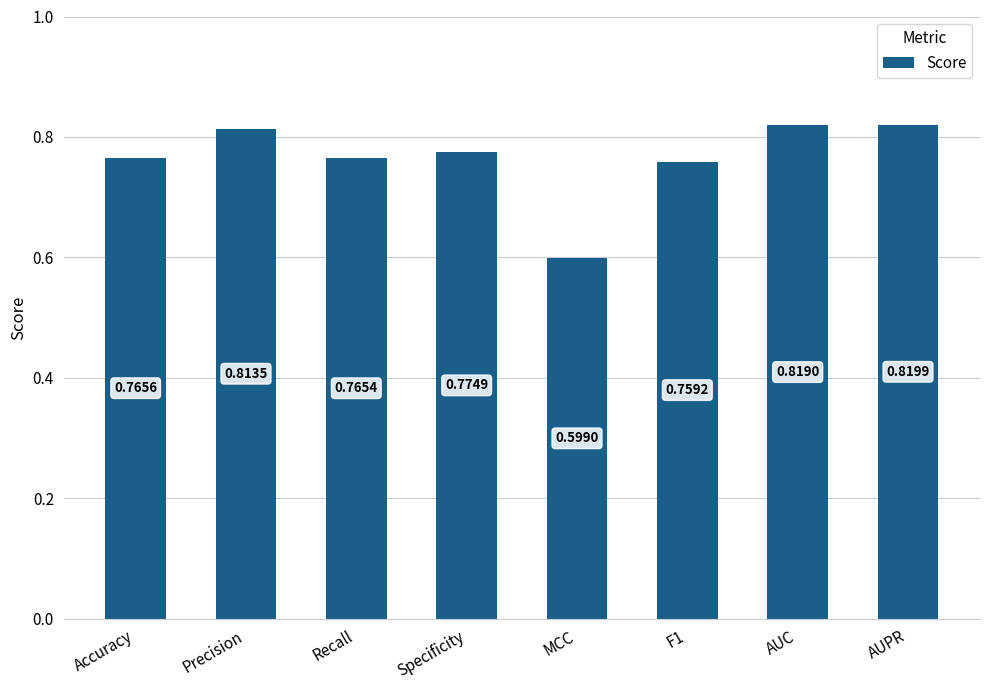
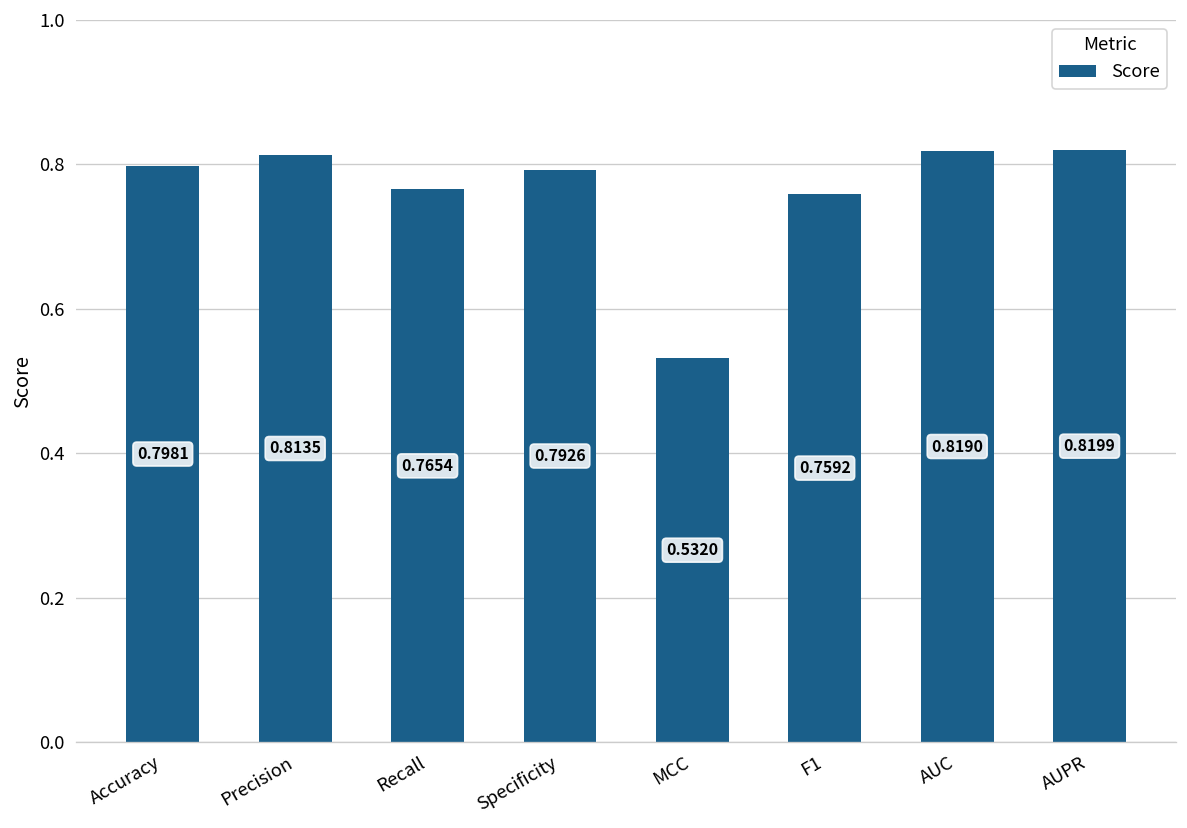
Accuracy: 0.7656 -> 0.7981
Specificity: 0.7749 -> 0.7926
MCC: 0.5990 -> 0.5320
